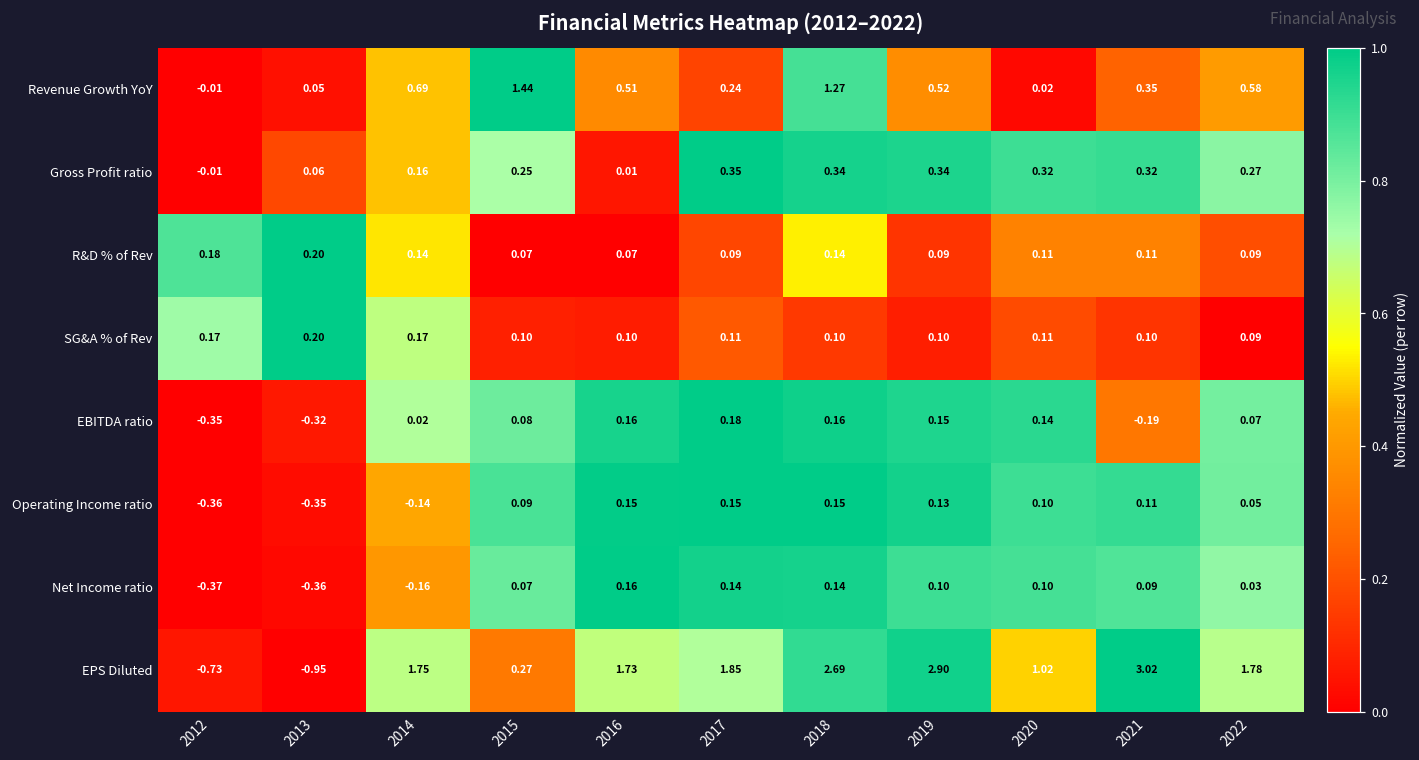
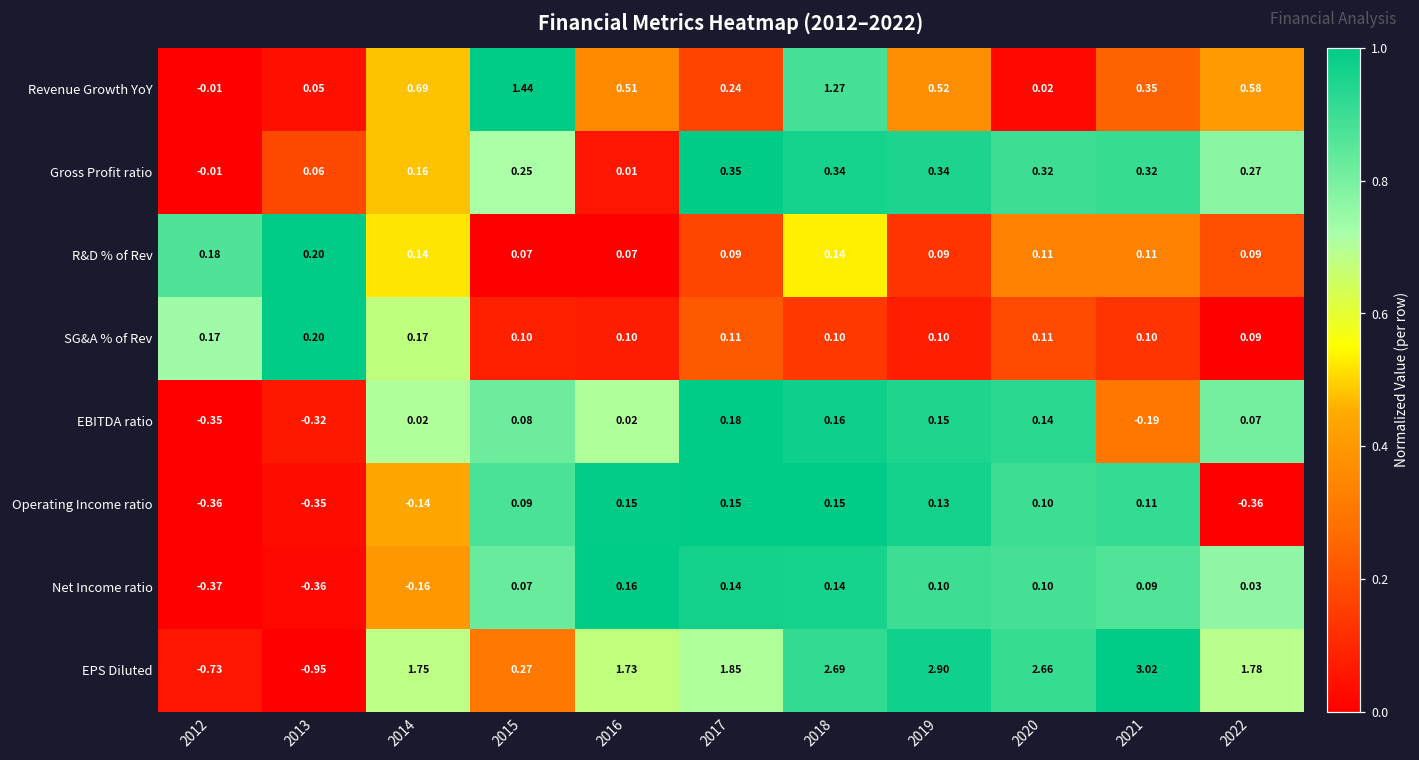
EBITDA ratio, 2016: 0.16 -> 0.02
Operating Income ratio, 2022: 0.05 -> -0.36
EPS Diluted, 2020: 1.02 -> 2.66
